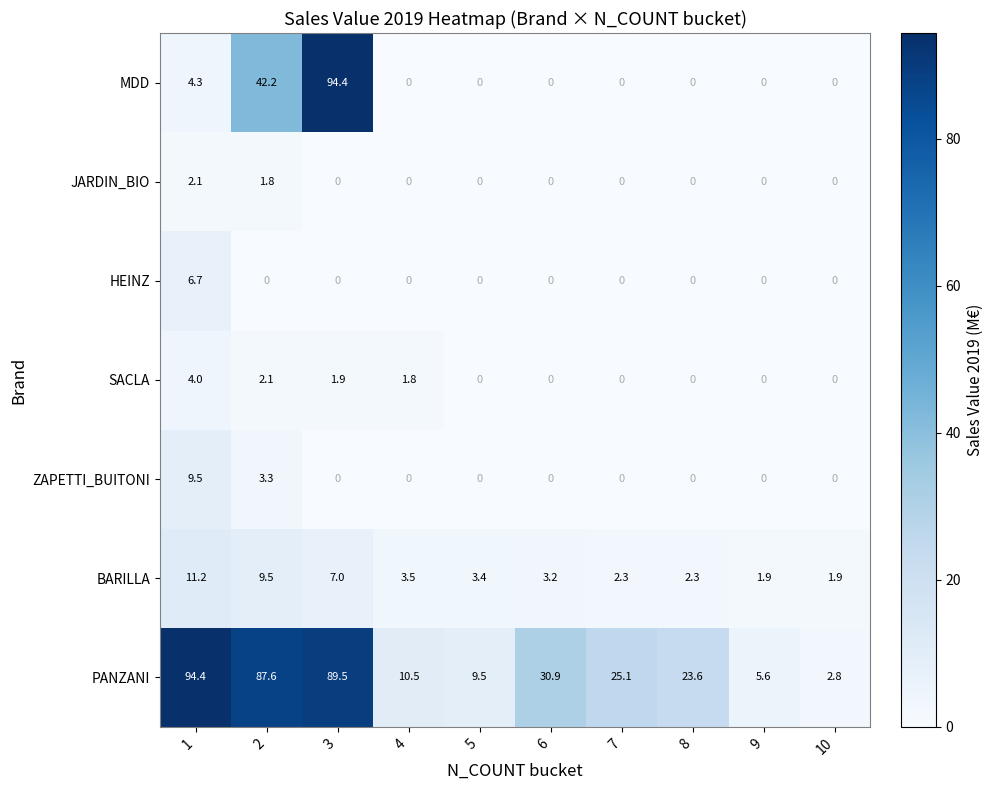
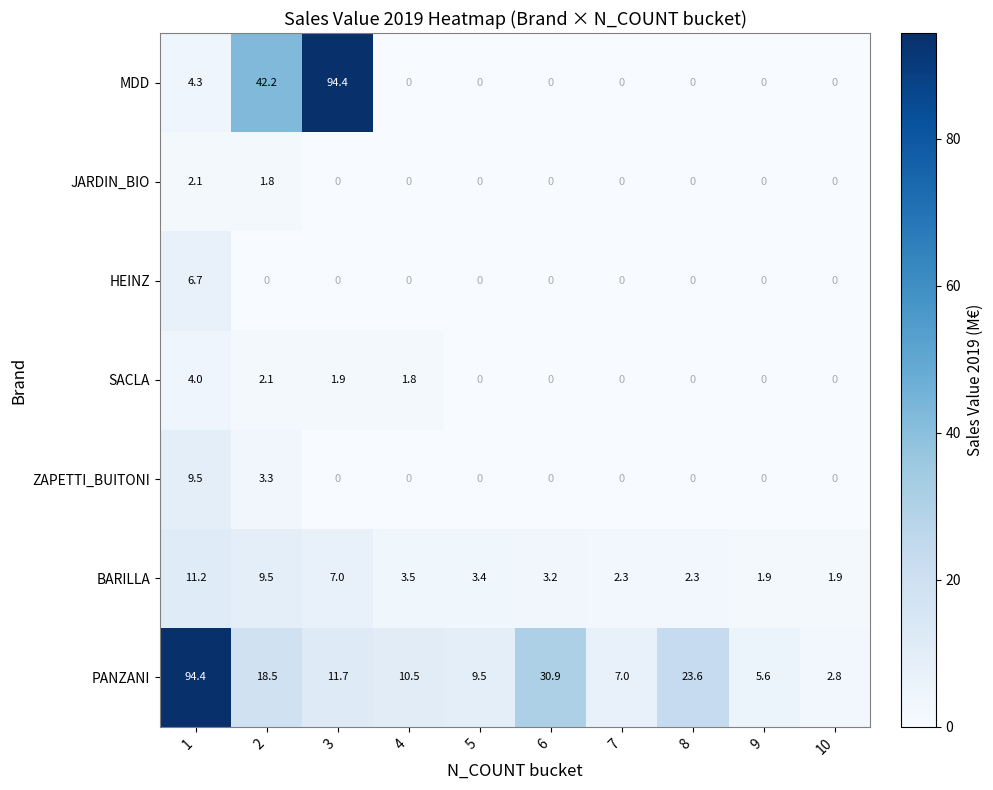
PANZANI, 2: 87.6 -> 18.5
PANZANI, 3: 89.5 -> 11.7
PANZANI, 7: 25.1 -> 7.0
